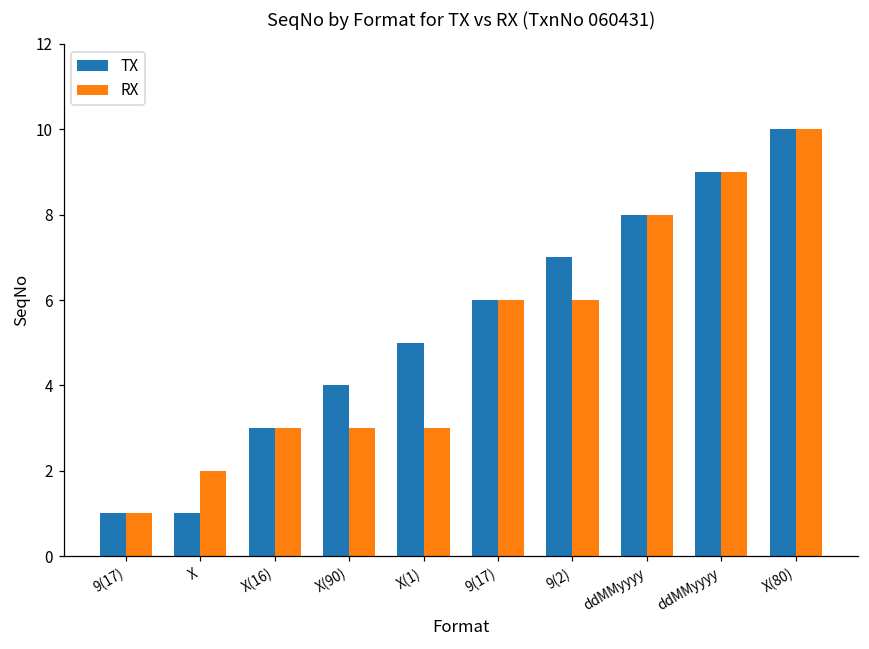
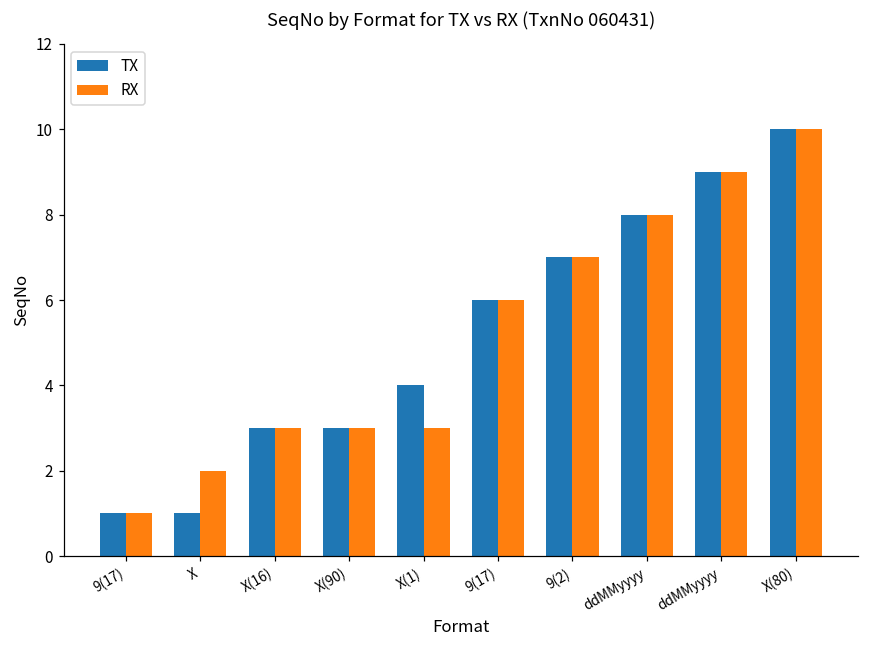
TX, X(90): 4 -> 3
TX, X(1): 5 -> 4
RX, 9(2): 6 -> 7
